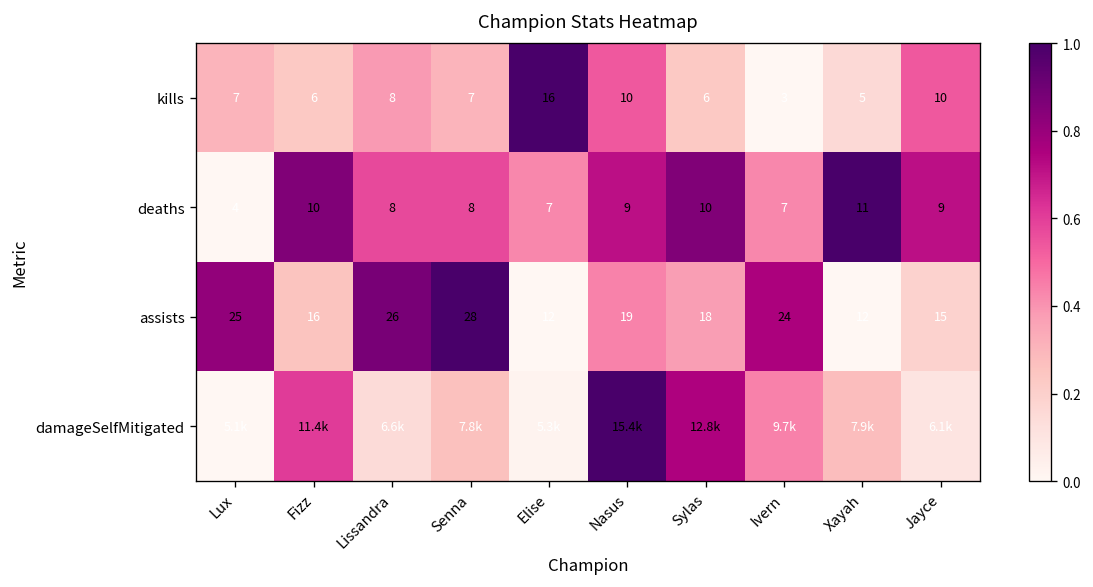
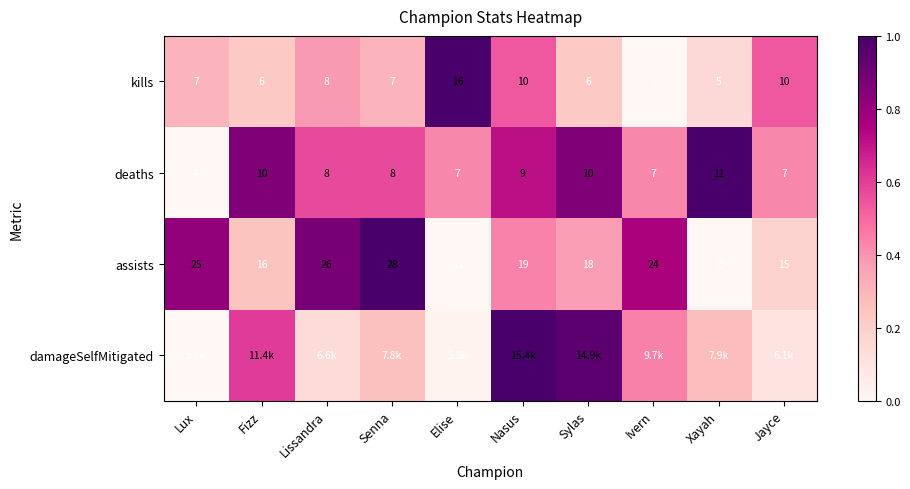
deaths, Jayce: 9 -> 7
damageSelfMitigated, Sylas: 12.8k -> 14.9k
